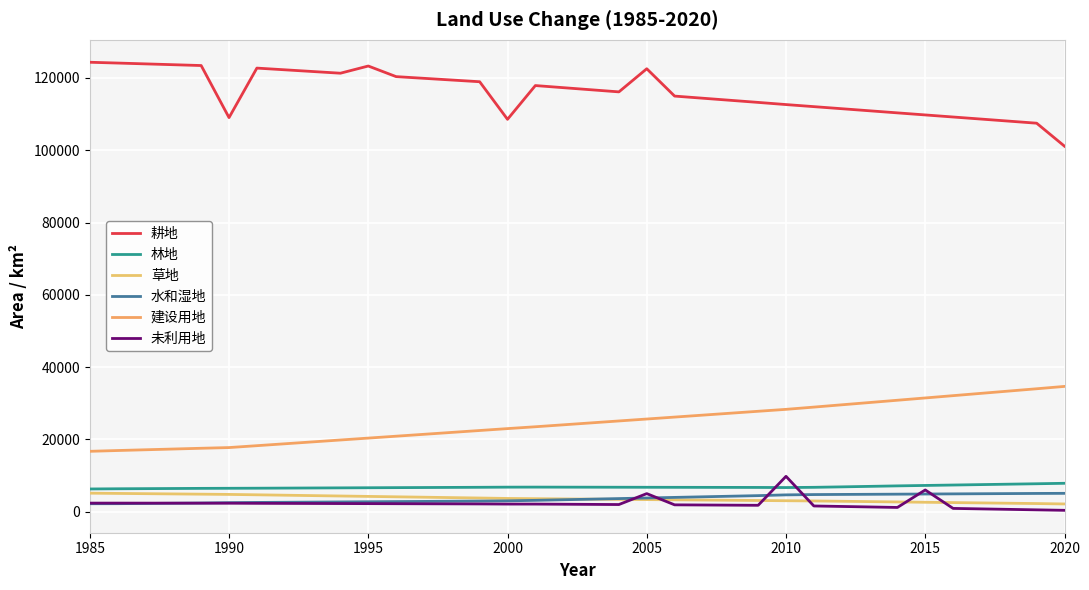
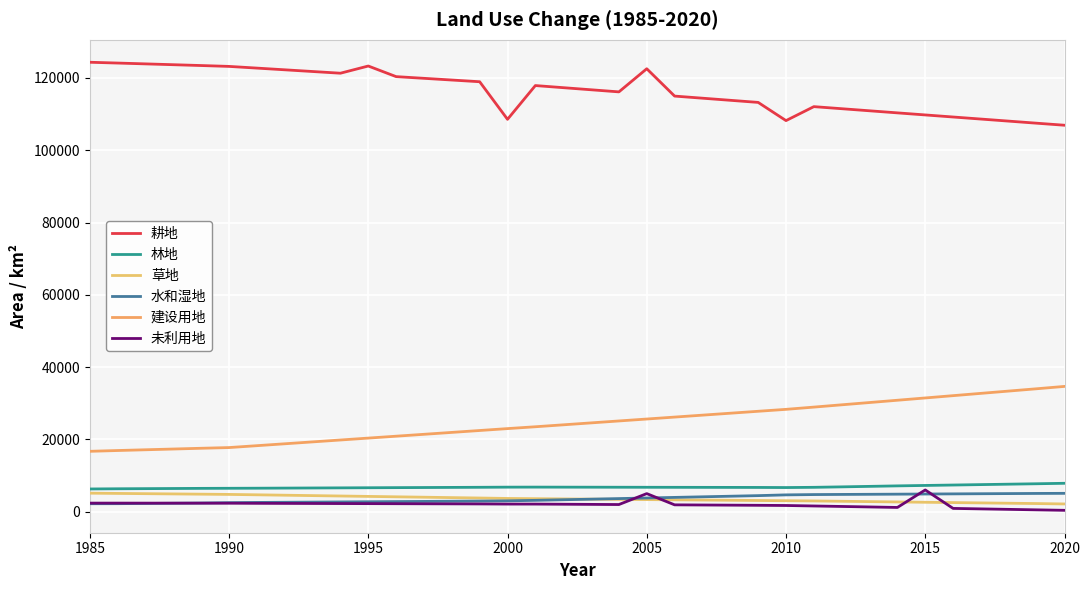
耕地, 1990: 109000 -> 123000
耕地, 2010: 113000 -> 108000
未利用地, 2010: 10000 -> 2000
耕地, 2020: 101000 -> 107000
